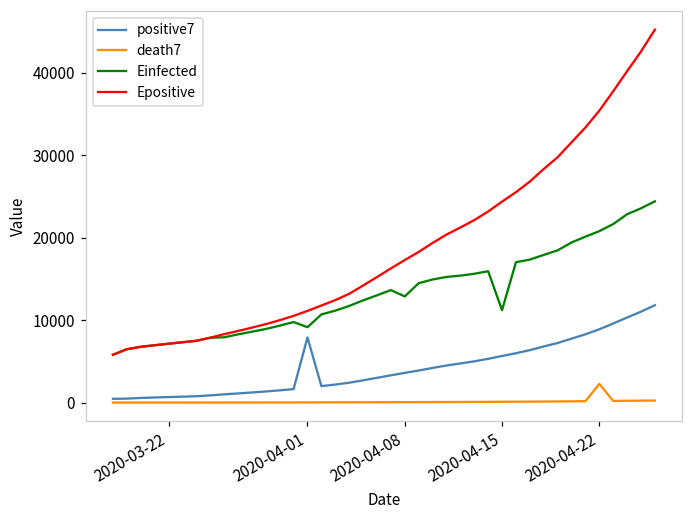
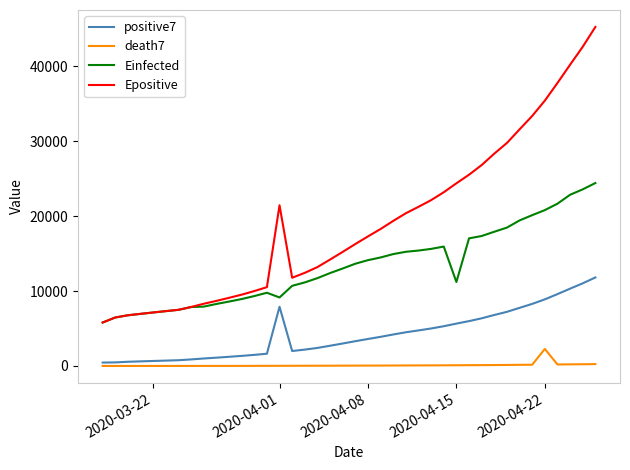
Epositive, 2020-04-01: 11000 -> 21000
Einfected, 2020-04-08: 13000 -> 14000
